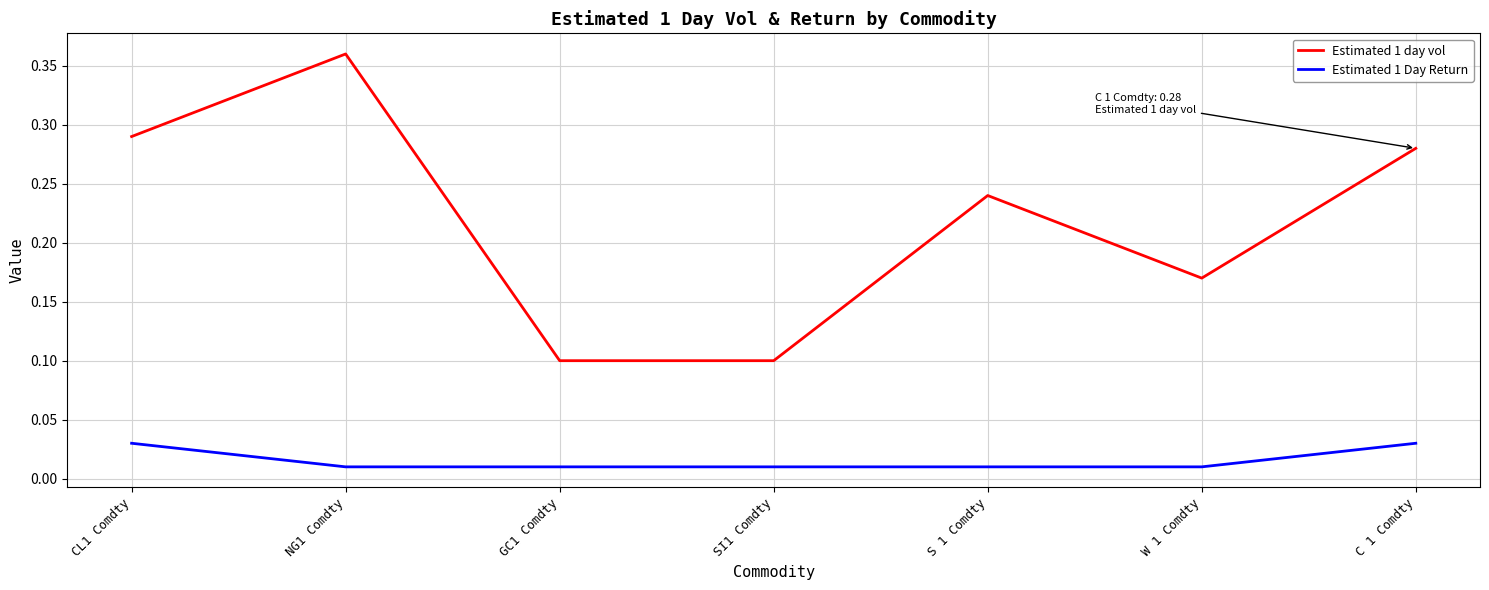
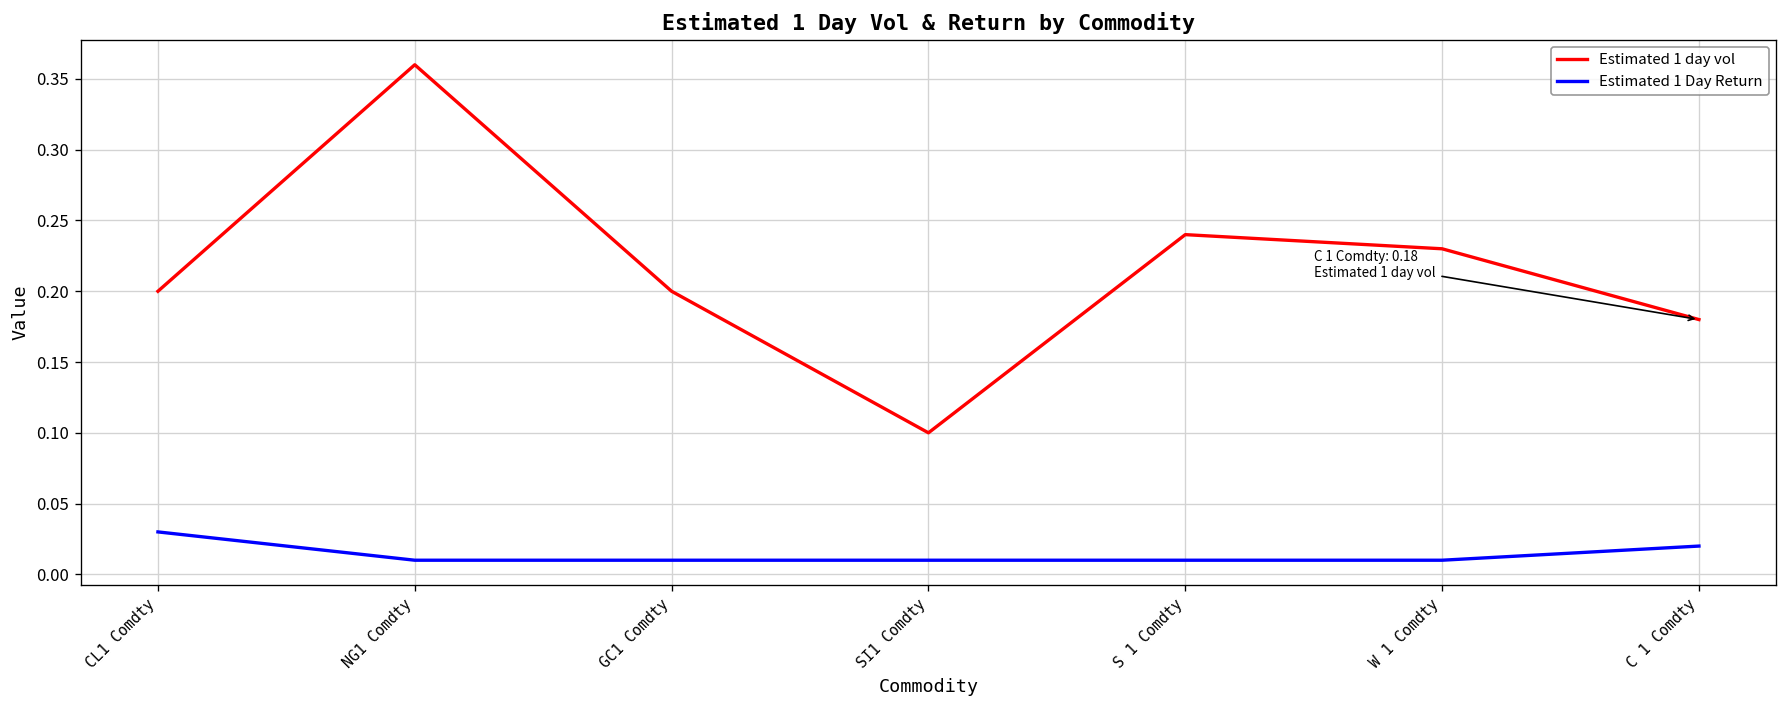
Estimated 1 day vol, CL1 Comdty: 0.29 -> 0.20
Estimated 1 day vol, GC1 Comdty: 0.1 -> 0.2
Estimated 1 day vol, W 1 Comdty: 0.17 -> 0.23
Estimated 1 day vol, C 1 Comdty: 0.28 -> 0.18
Estimated 1 Day Return, C 1 Comdty: 0.03 -> 0.02
